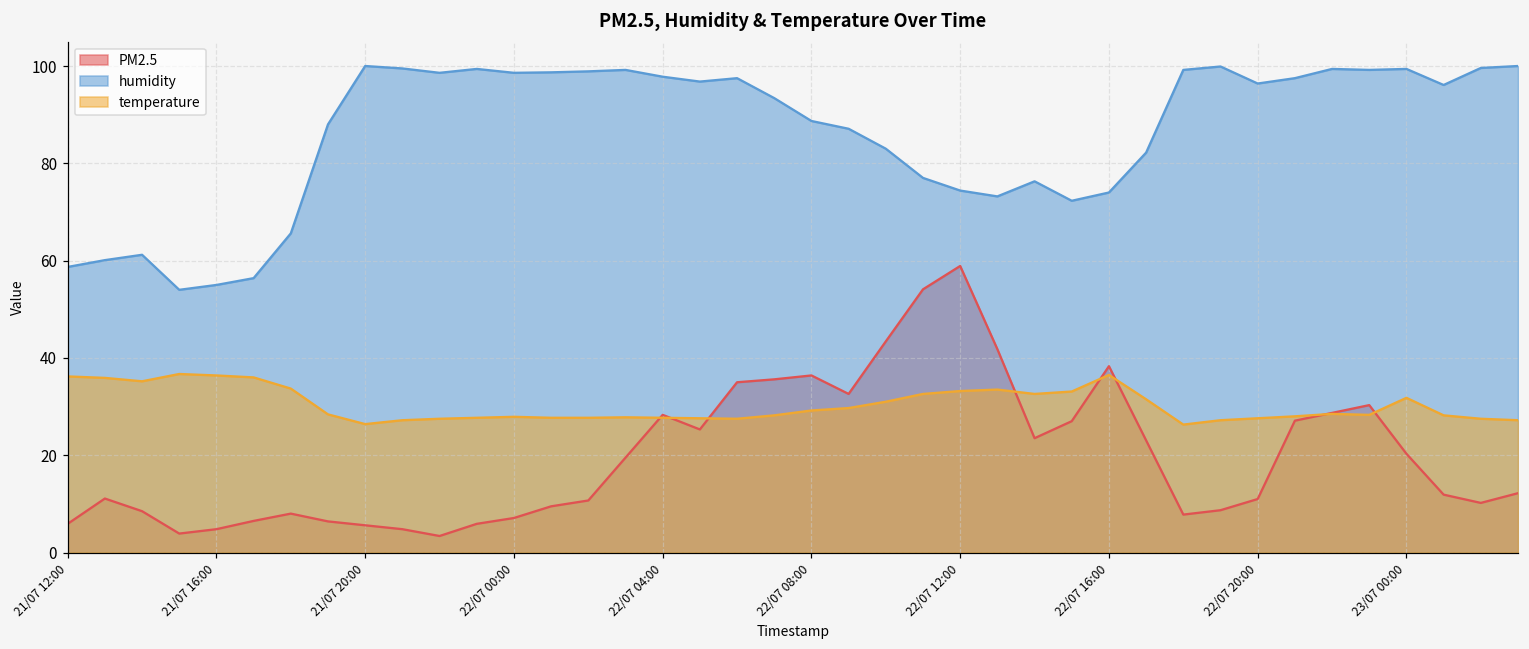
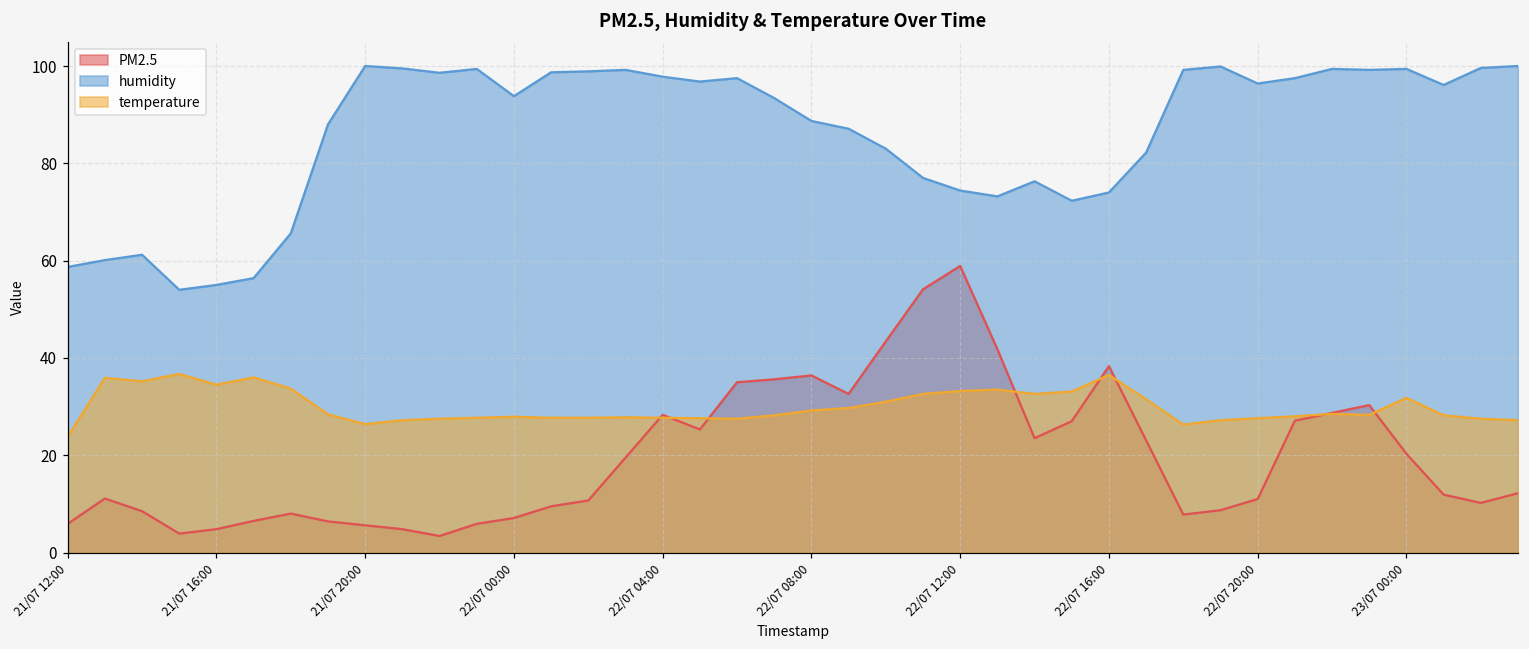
temperature, 21/07 12:00: 36 -> 24
temperature, 21/07 16:00: 36 -> 35
humidity, 22/07 00:00: 99 -> 94
